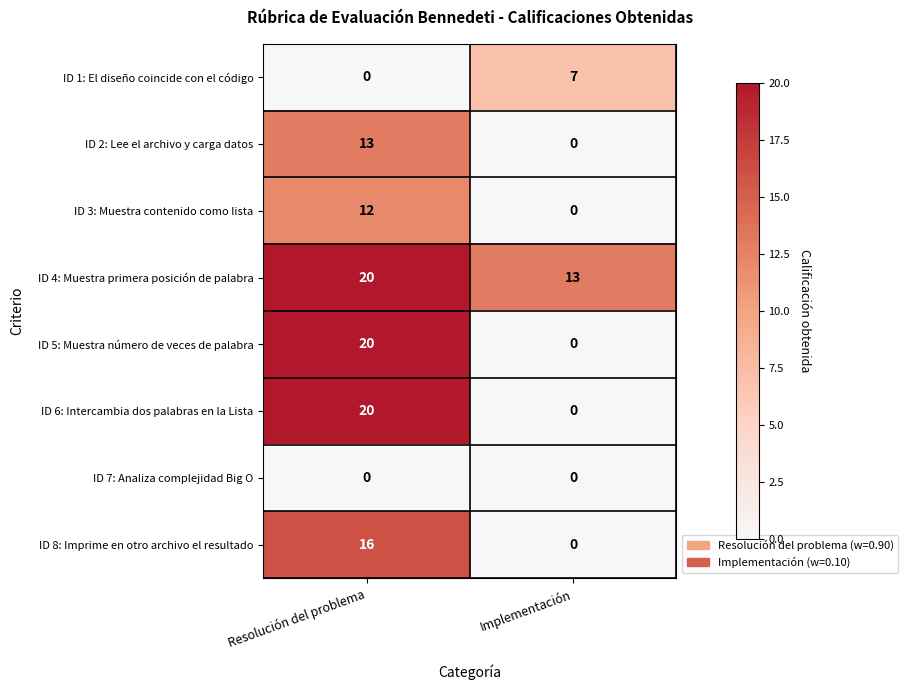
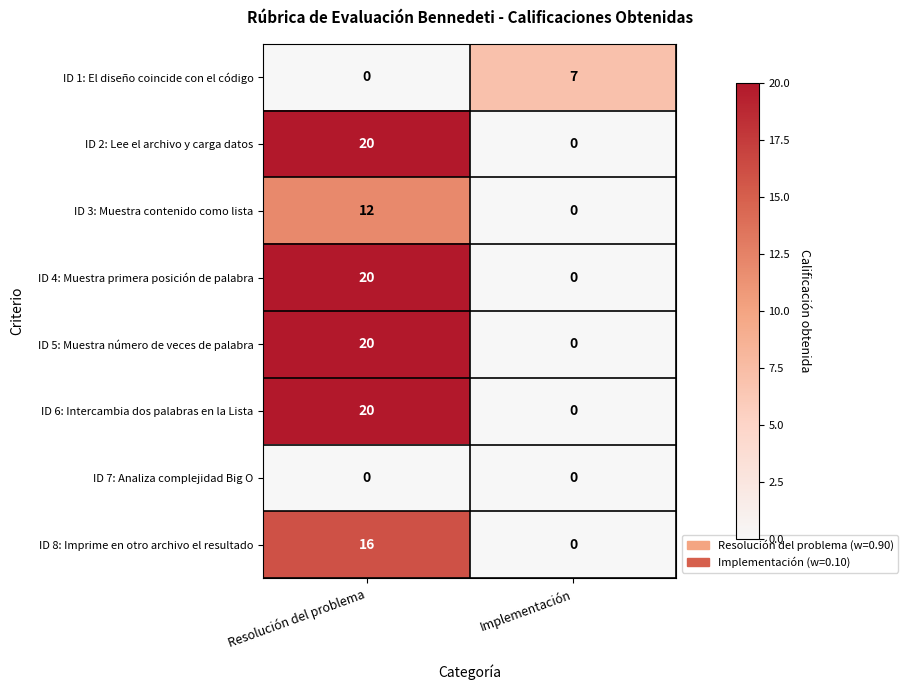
ID 2: Lee el archivo y carga datos, Resolución del problema: 13 -> 20
ID 4: Muestra primera posición de palabra, Implementación: 13 -> 0
